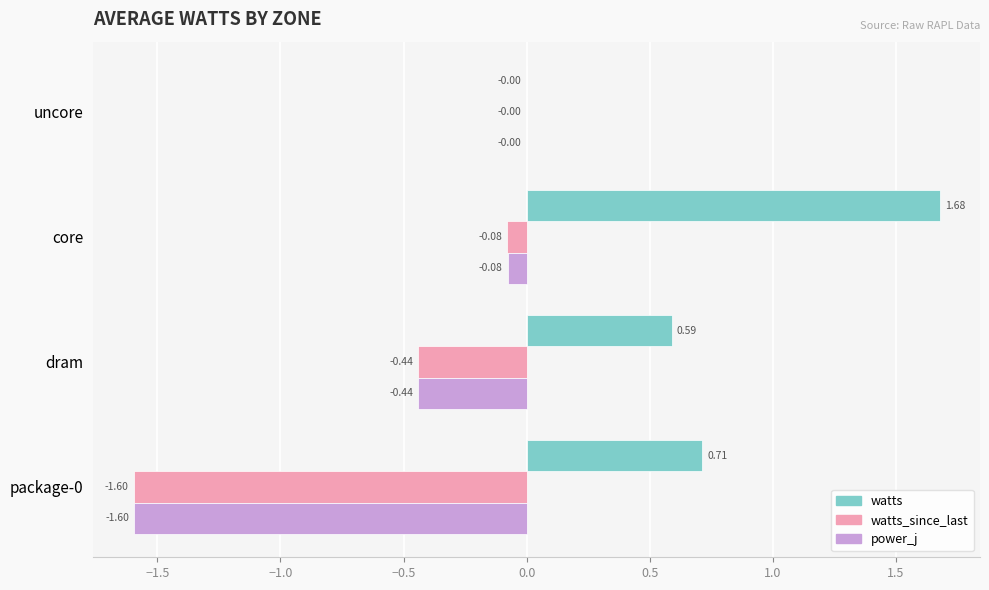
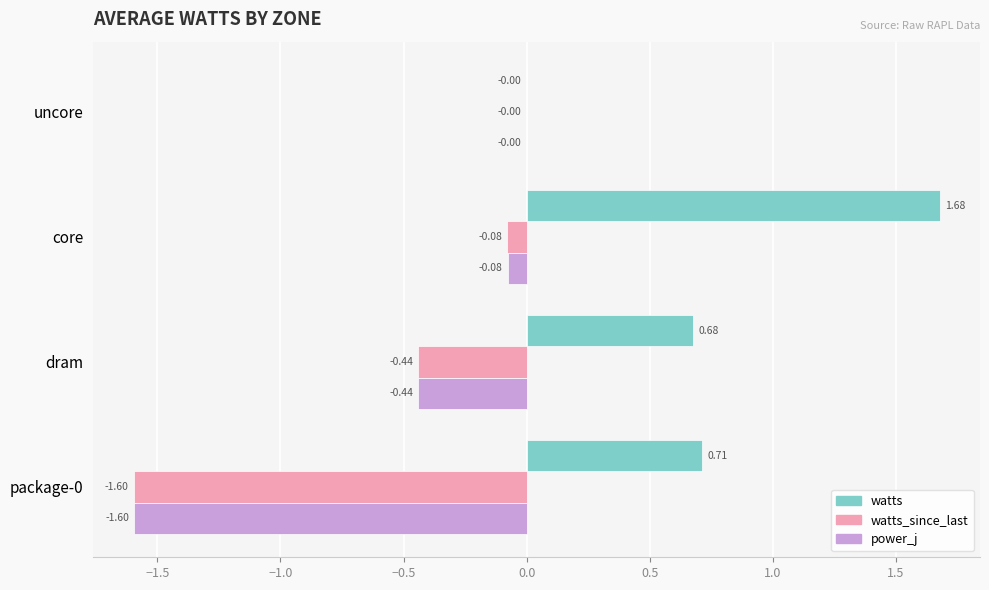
watts, dram: 0.59 -> 0.68
